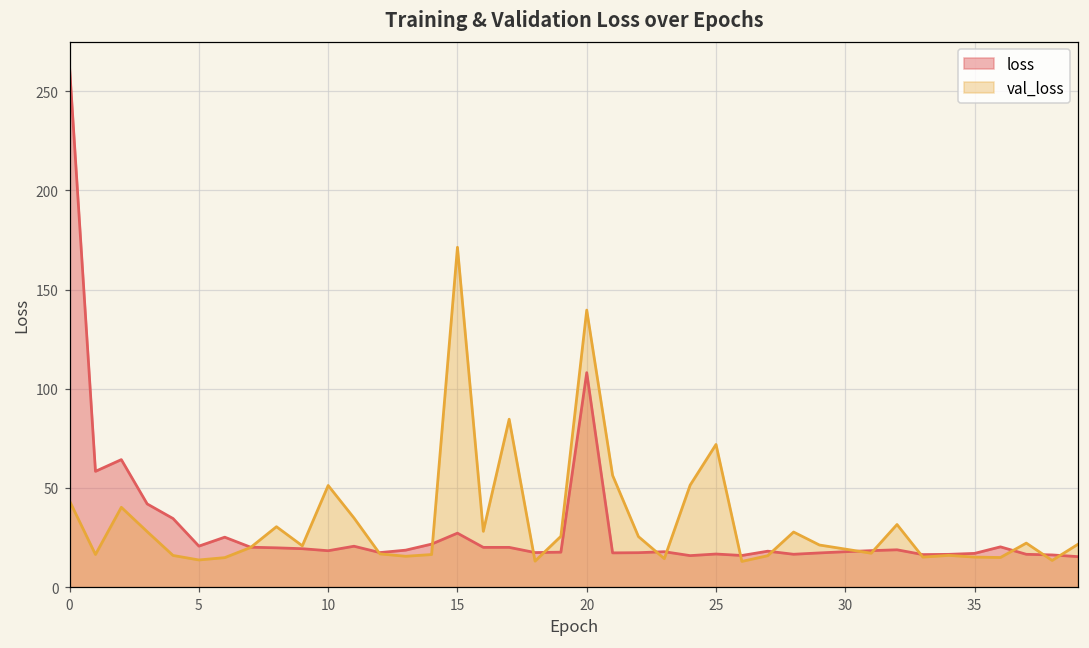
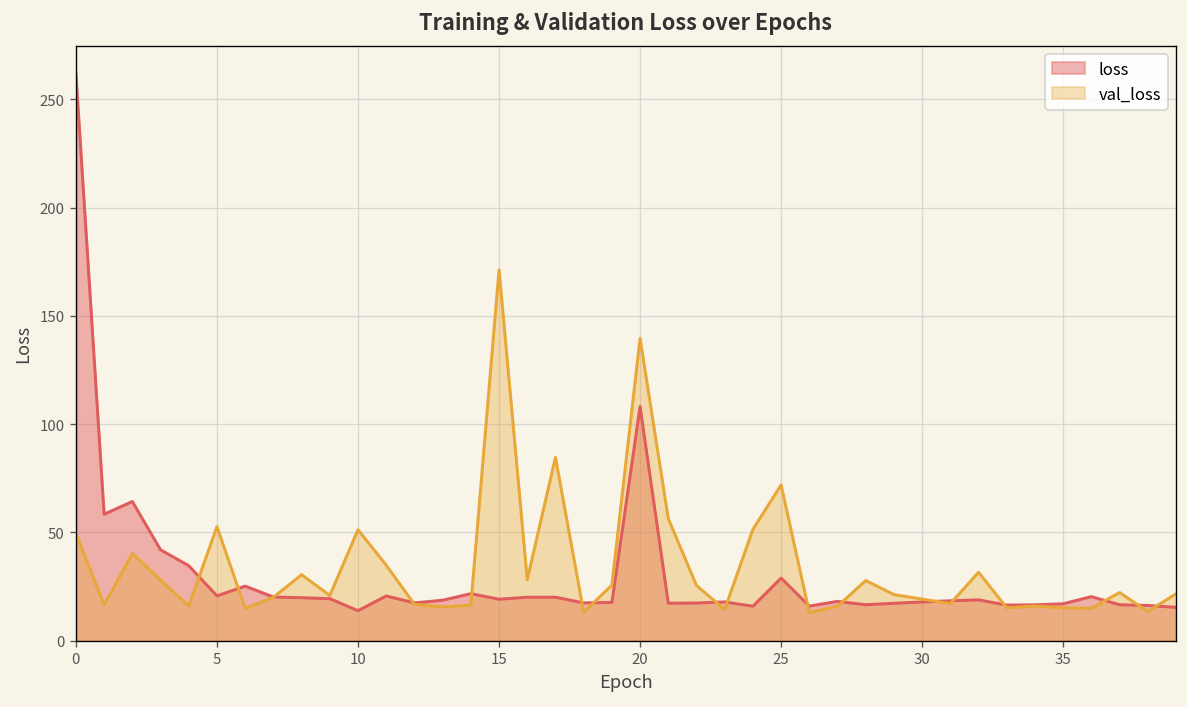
val_loss, 0: 43 -> 50
val_loss, 5: 14 -> 53
loss, 10: 18 -> 14
loss, 15: 27 -> 19
loss, 25: 17 -> 29
